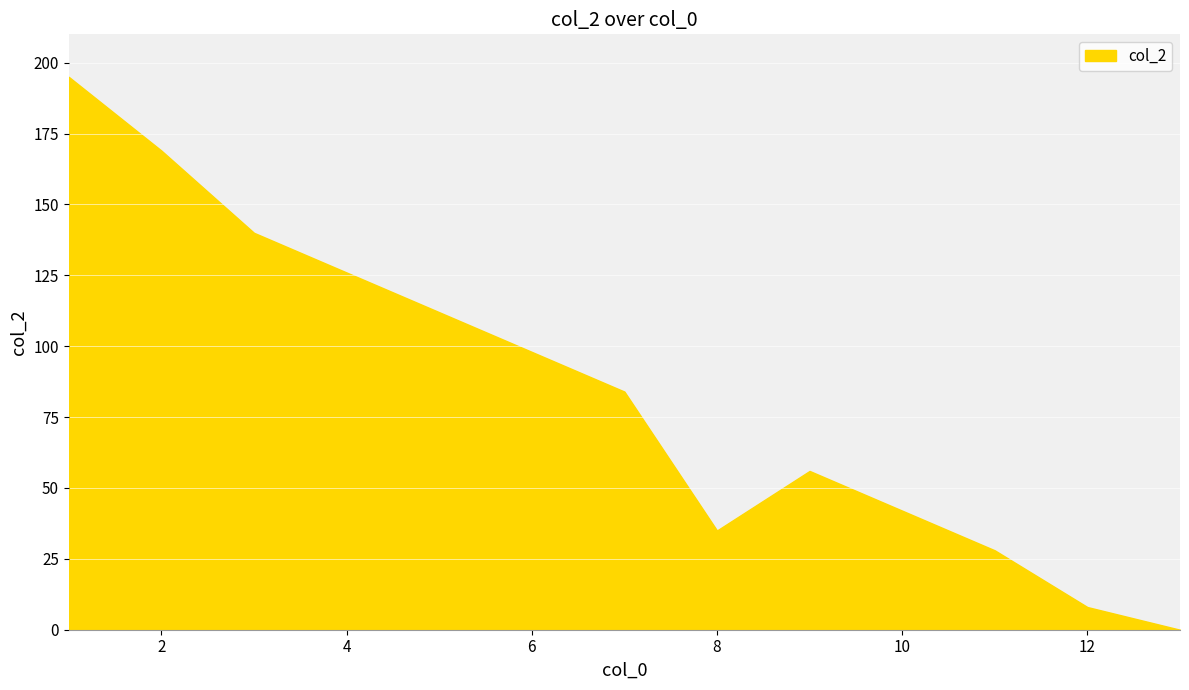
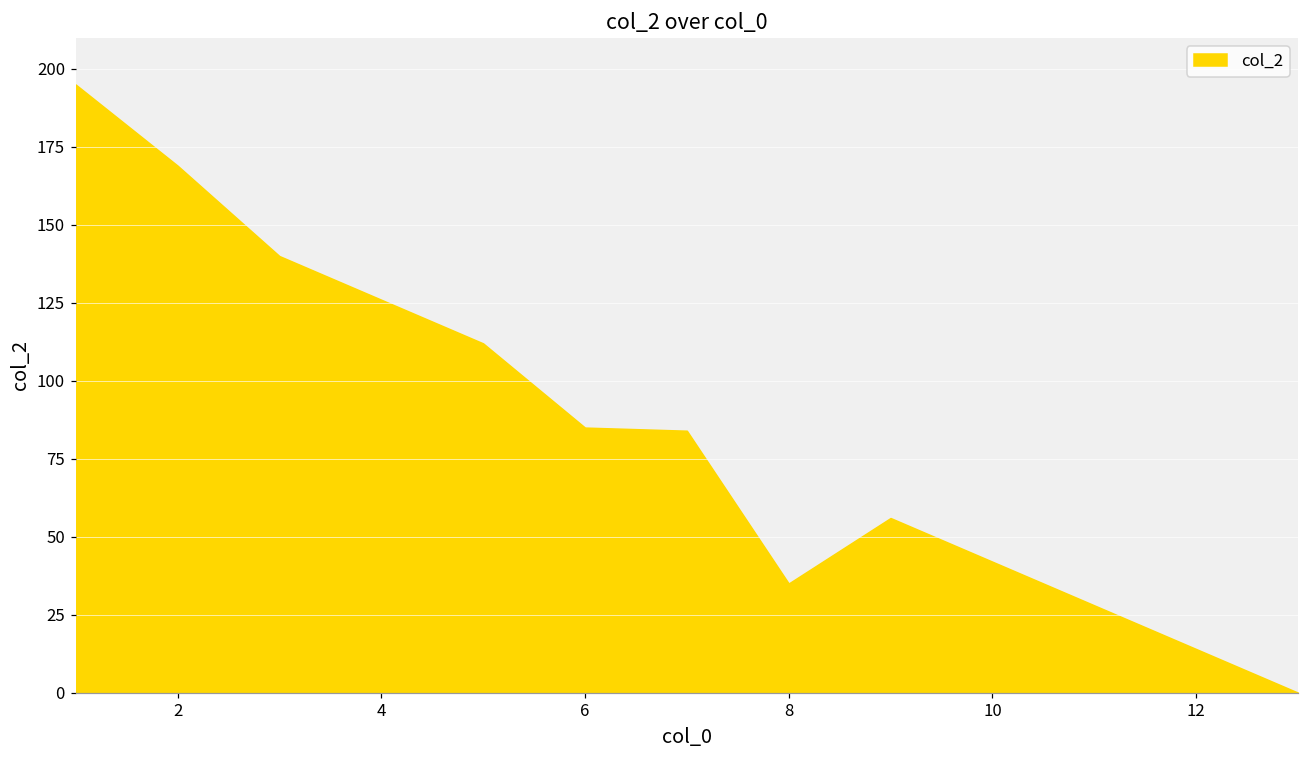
6: 98 -> 85
12: 8 -> 14
